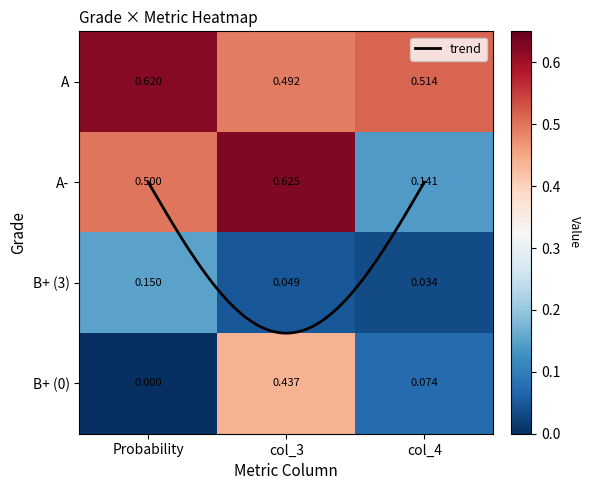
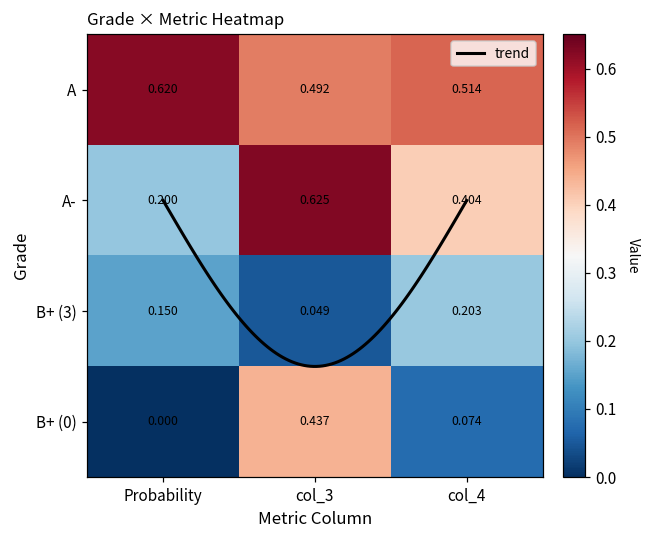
A-, Probability: 0.500 -> 0.200
A-, col_4: 0.141 -> 0.404
B+ (3), col_4: 0.034 -> 0.203
